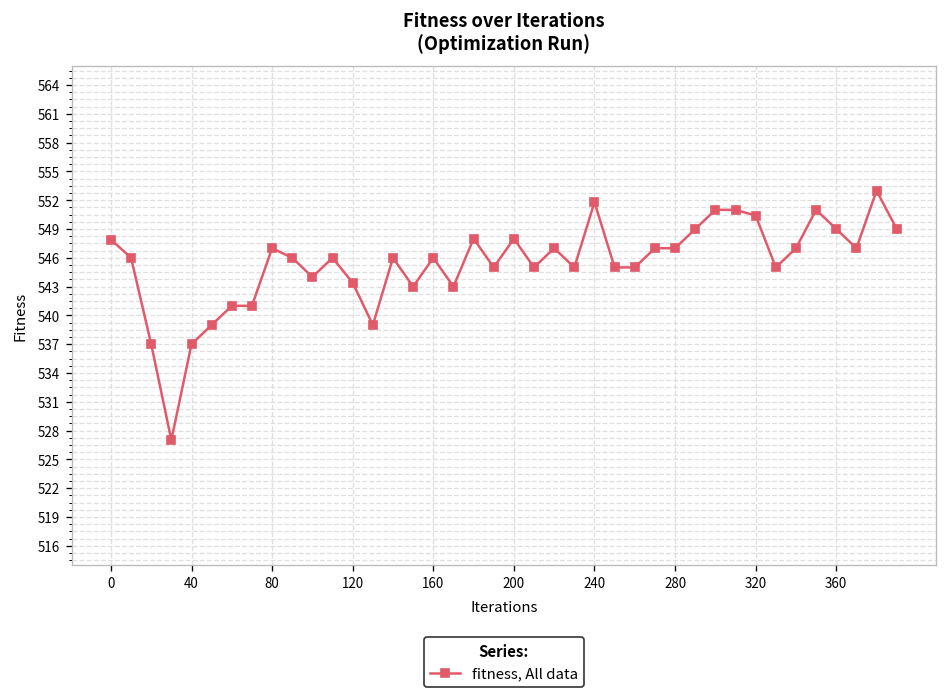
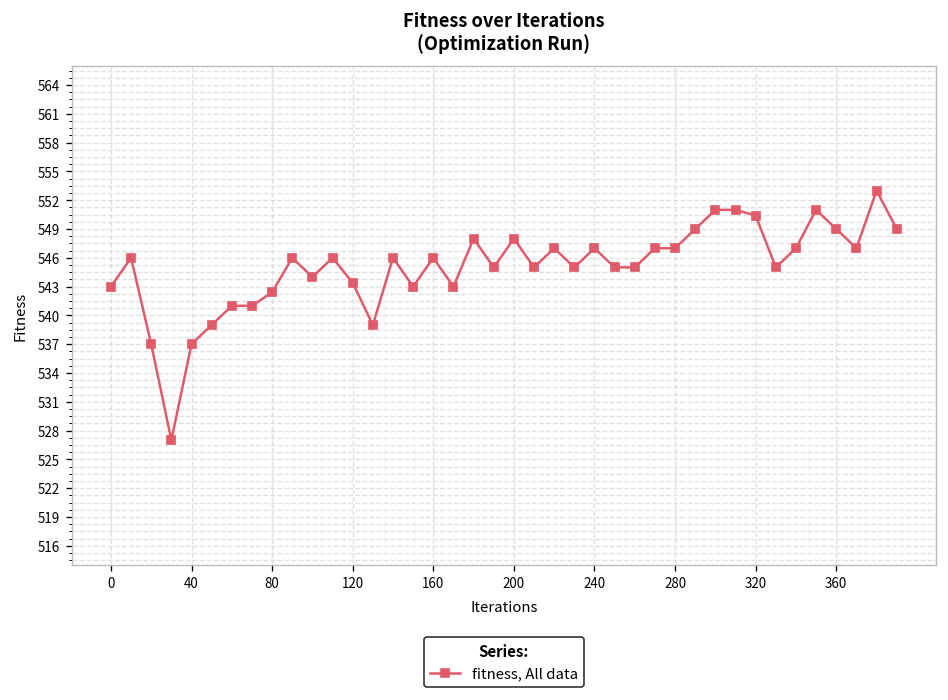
0: 548 -> 543
80: 547 -> 542
240: 552 -> 547
